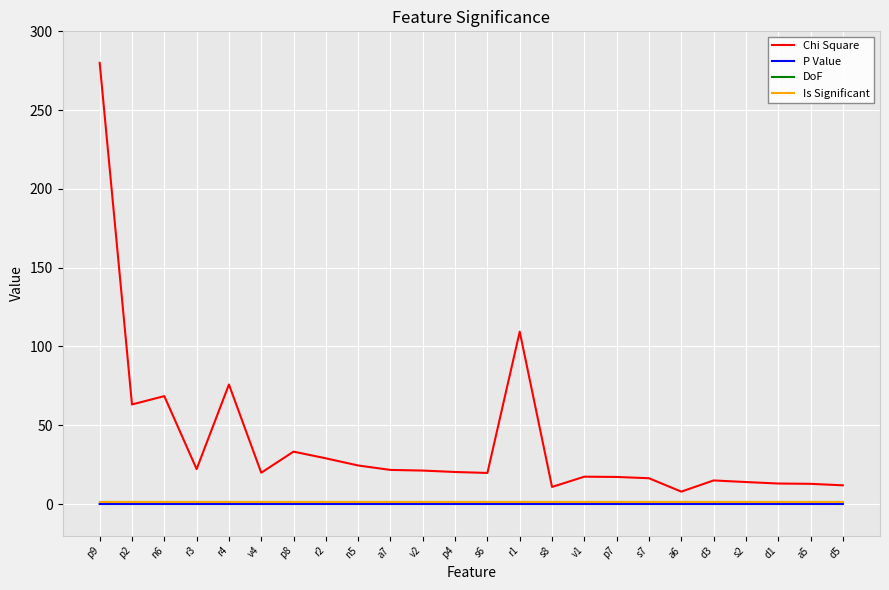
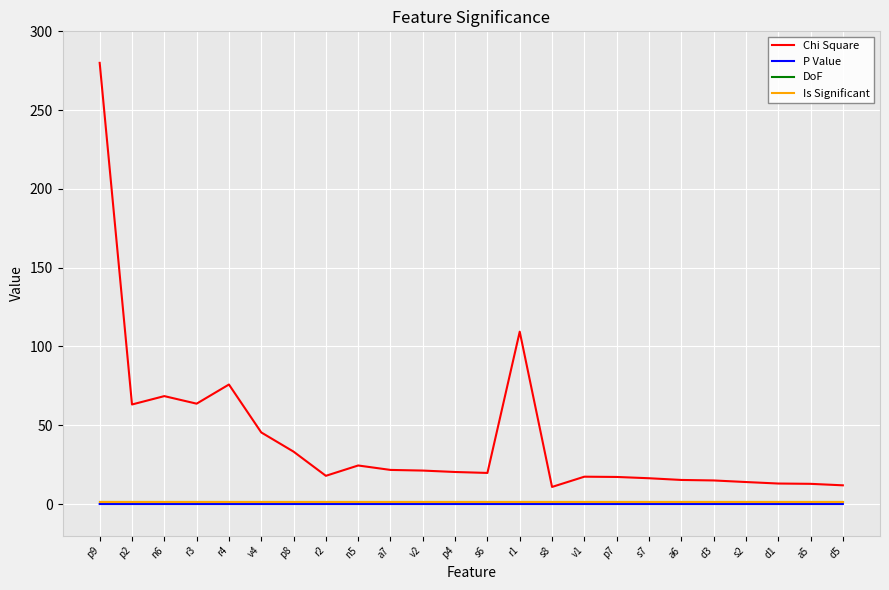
Chi Square, r3: 22 -> 64
Chi Square, v4: 20 -> 45
Chi Square, r2: 29 -> 18
Chi Square, a6: 8 -> 15
